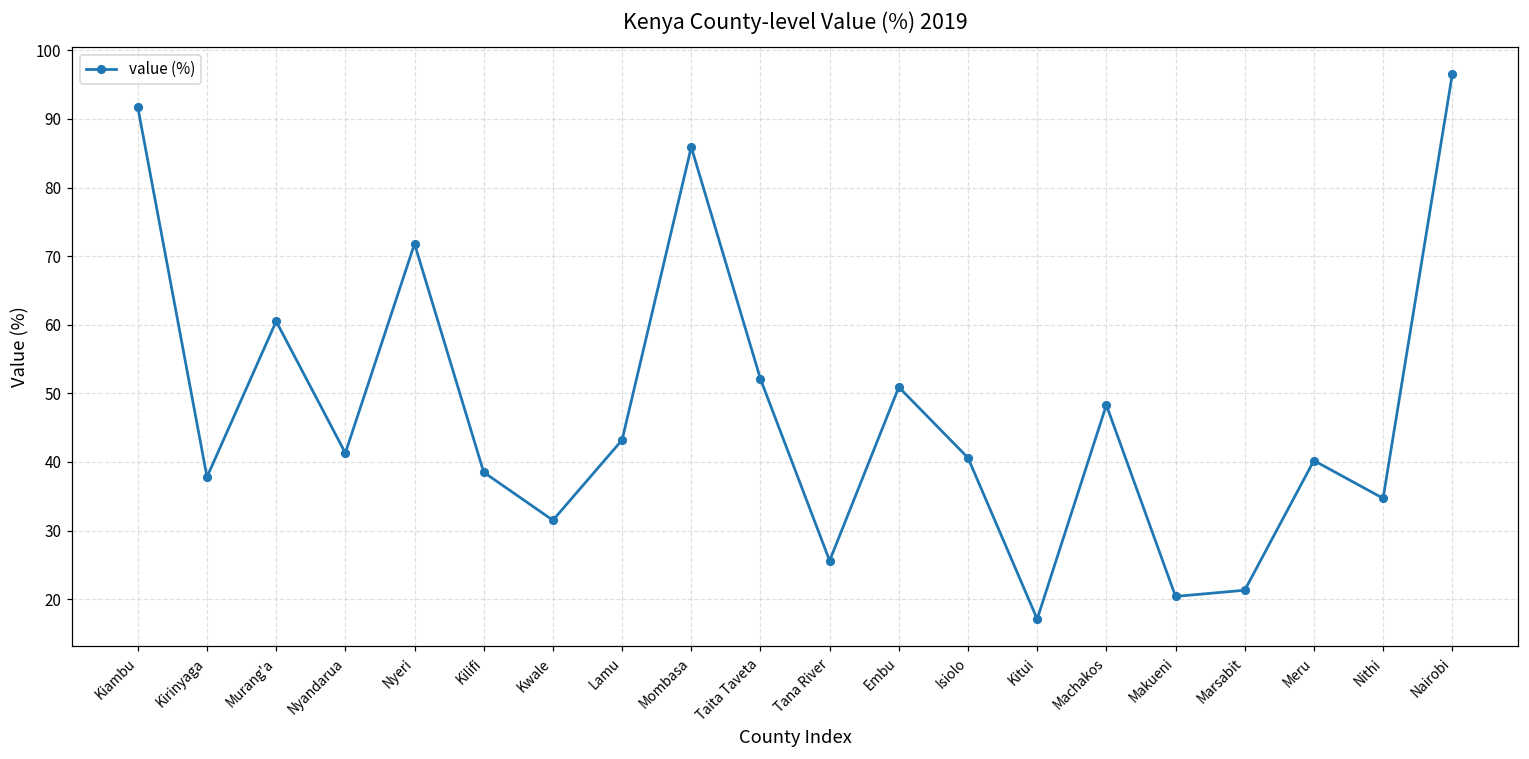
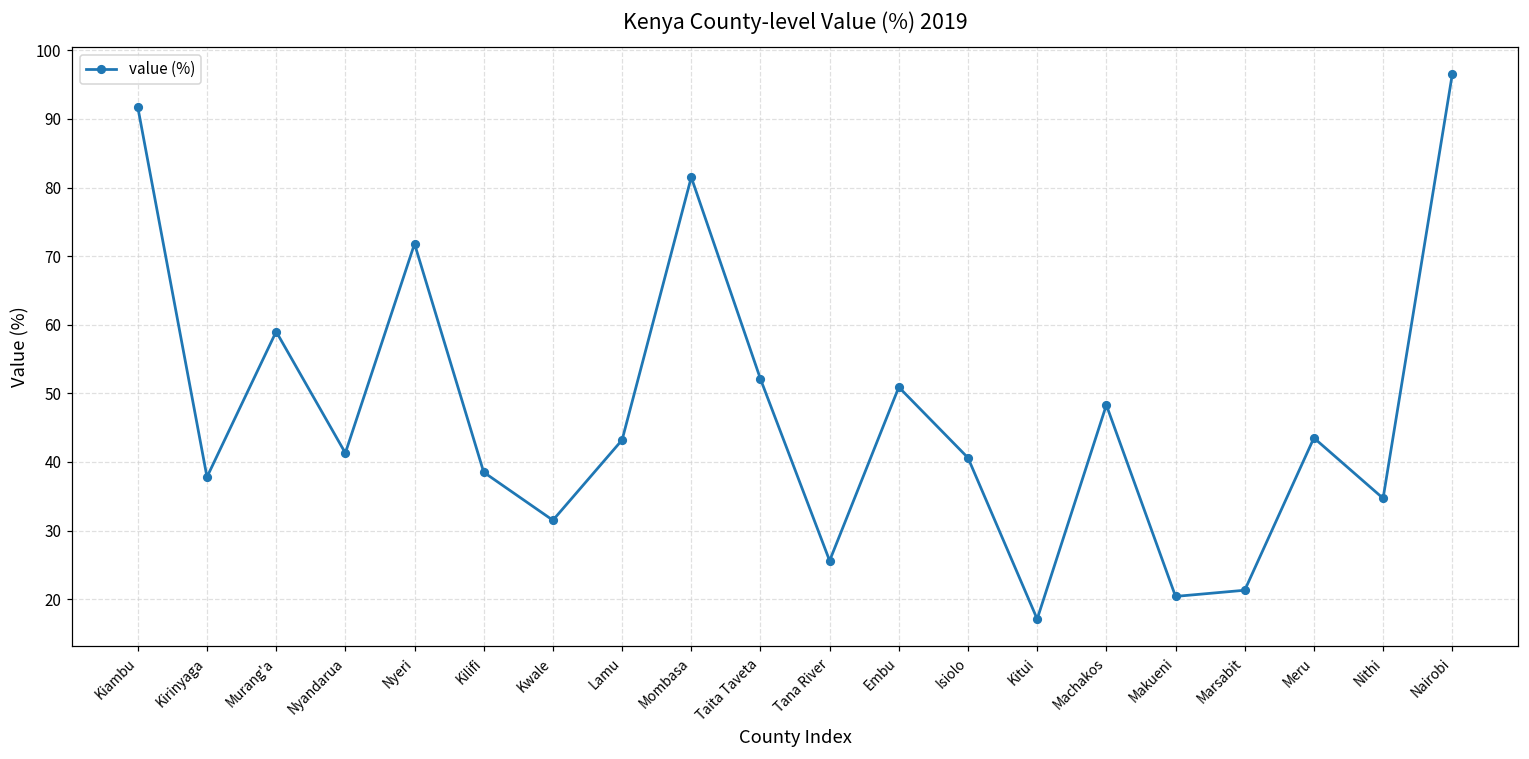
Murang'a: 61 -> 59
Mombasa: 86 -> 82
Meru: 40 -> 44
